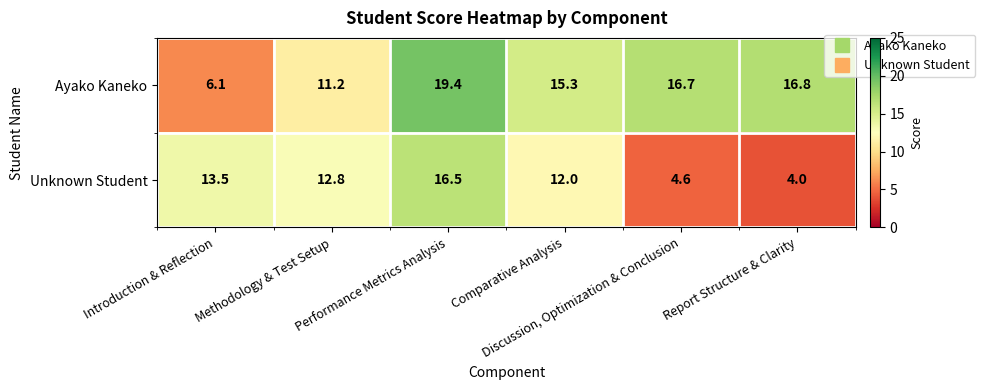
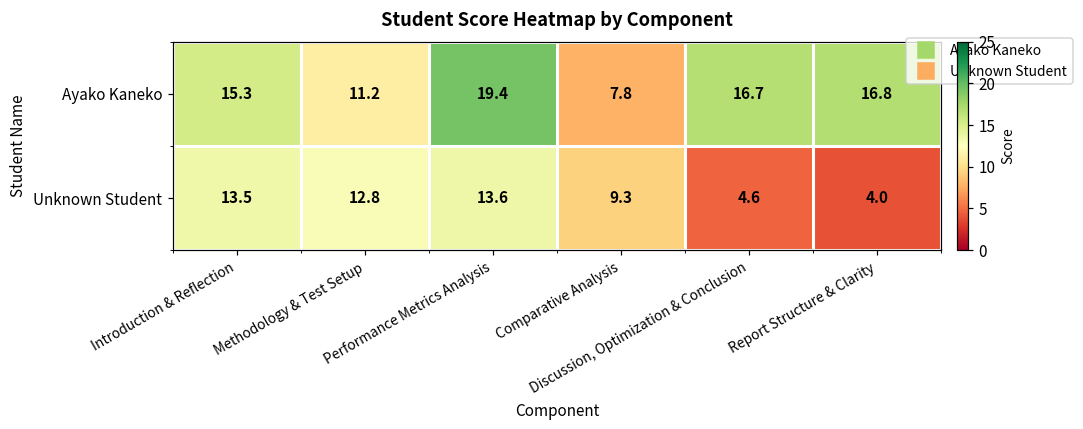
Ayako Kaneko, Introduction & Reflection: 6.1 -> 15.3
Ayako Kaneko, Comparative Analysis: 15.3 -> 7.8
Unknown Student, Performance Metrics Analysis: 16.5 -> 13.6
Unknown Student, Comparative Analysis: 12.0 -> 9.3
